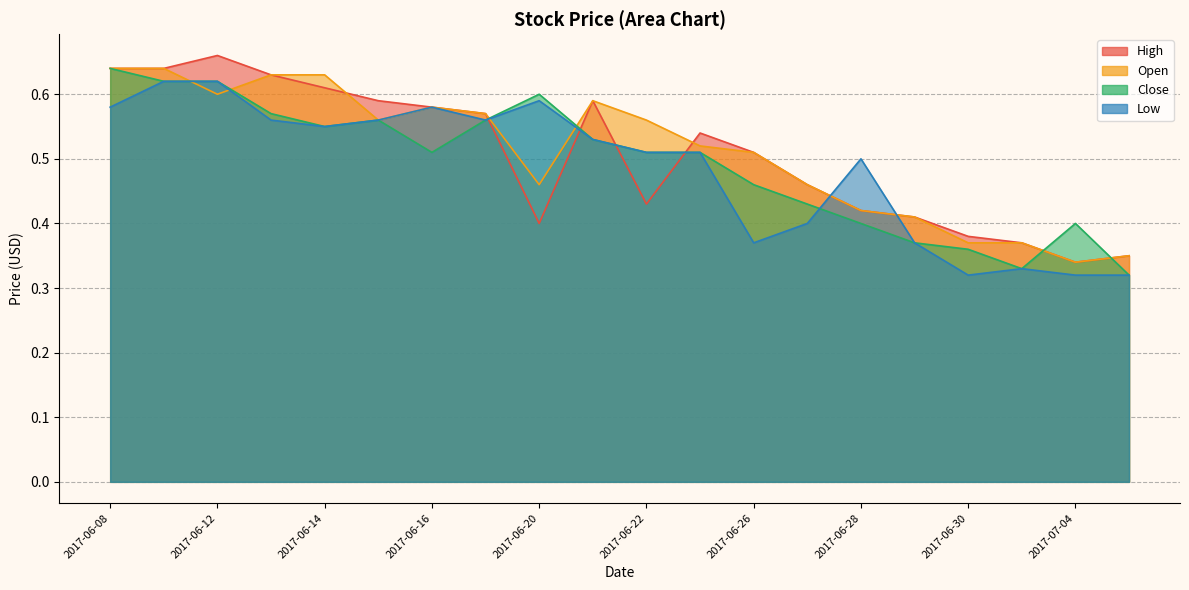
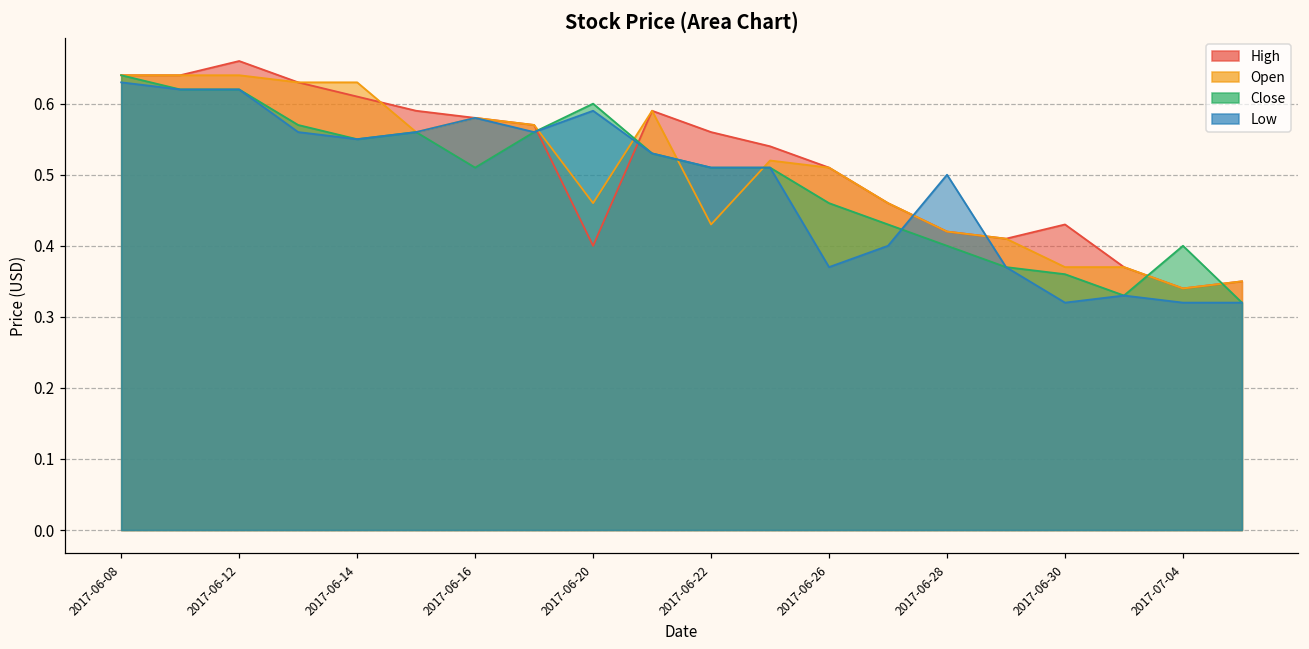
Low, 2017-06-08: 0.58 -> 0.63
Open, 2017-06-12: 0.60 -> 0.64
High, 2017-06-22: 0.43 -> 0.56
Open, 2017-06-22: 0.56 -> 0.43
High, 2017-06-30: 0.38 -> 0.43
